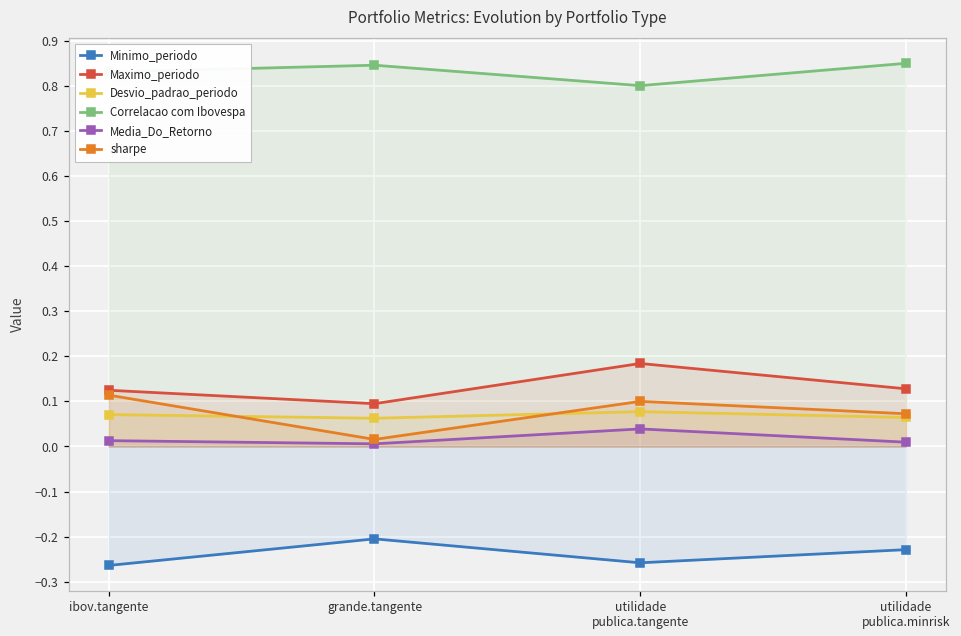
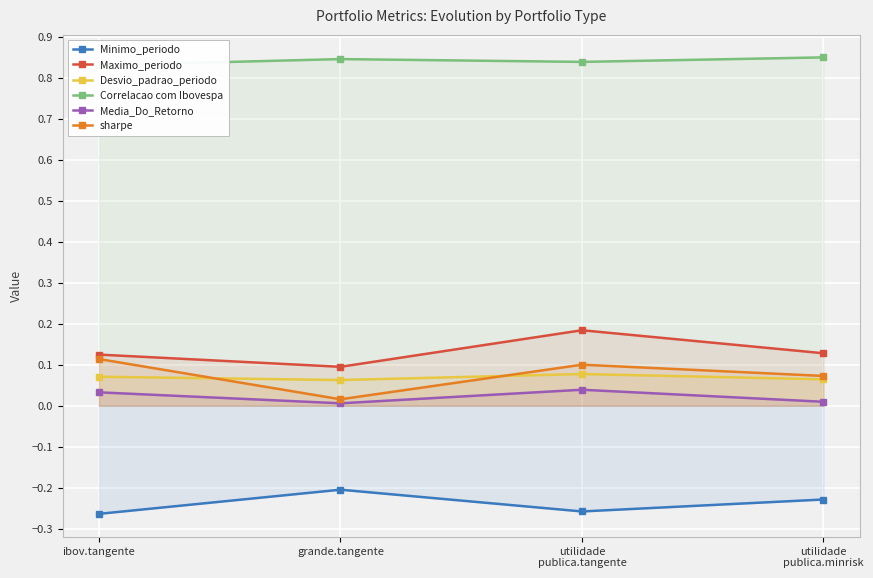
Media_Do_Retorno, ibov.tangente: 0.01 -> 0.03
Correlacao com Ibovespa, utilidade publica.tangente: 0.80 -> 0.84
